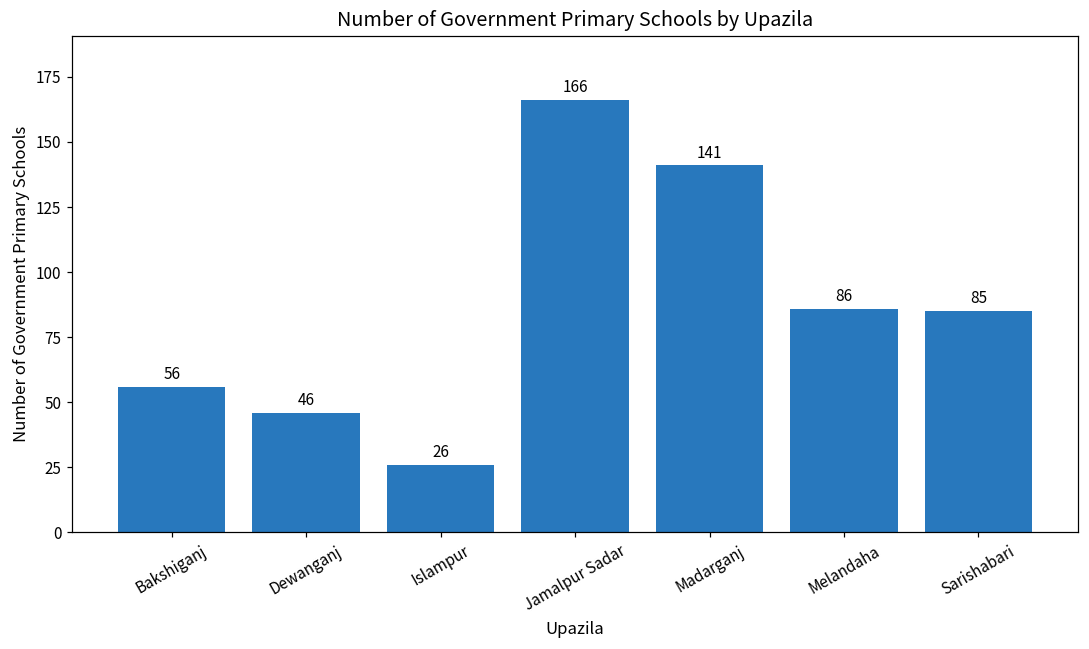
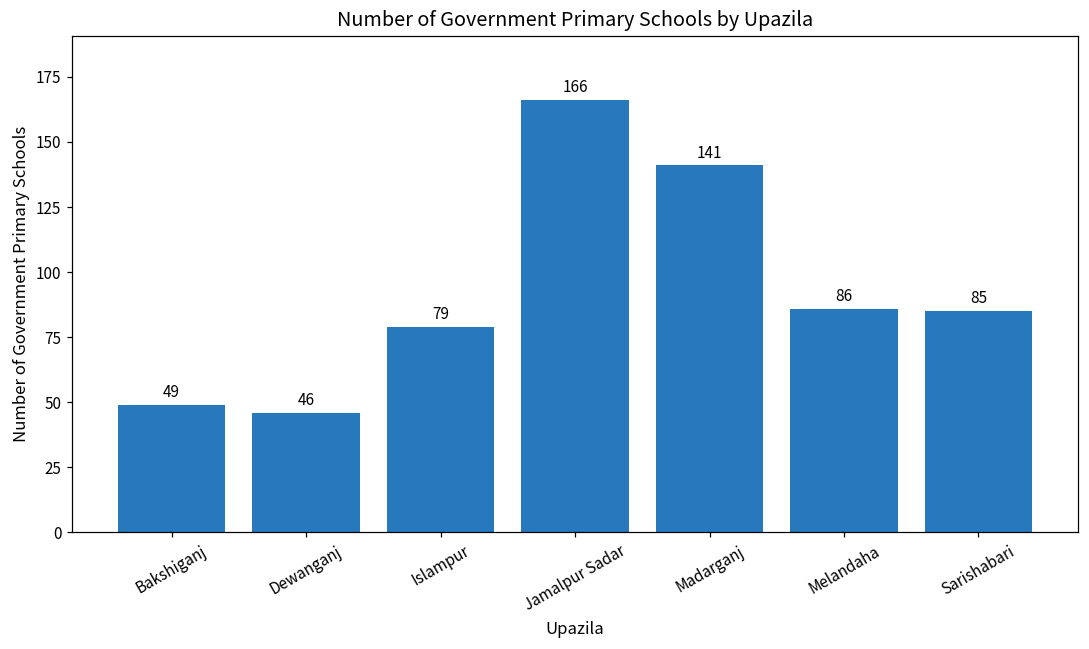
Bakshiganj: 56 -> 49
Islampur: 26 -> 79
